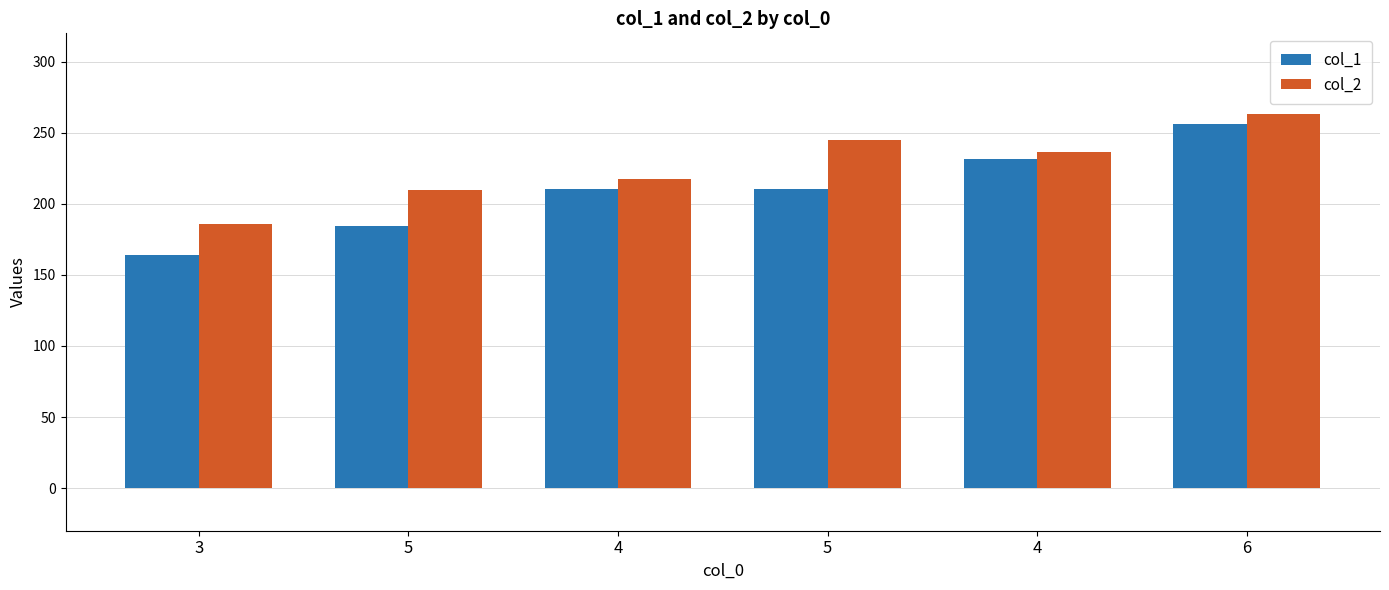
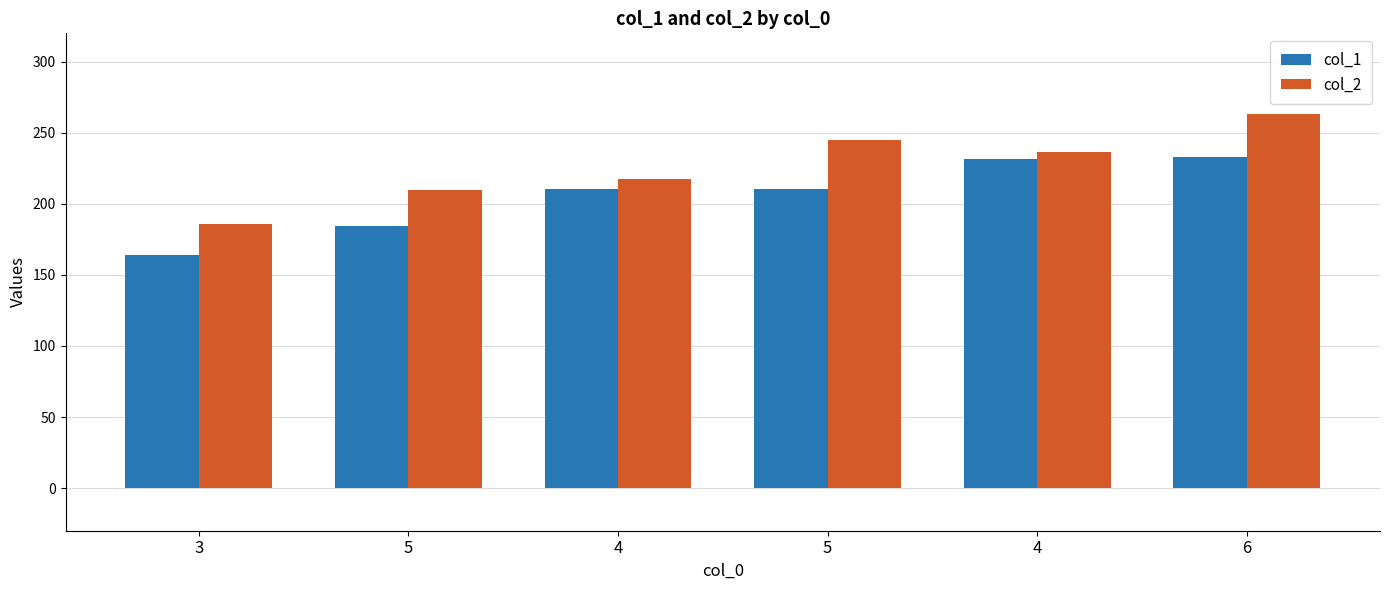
col_1, 6: 256 -> 233
